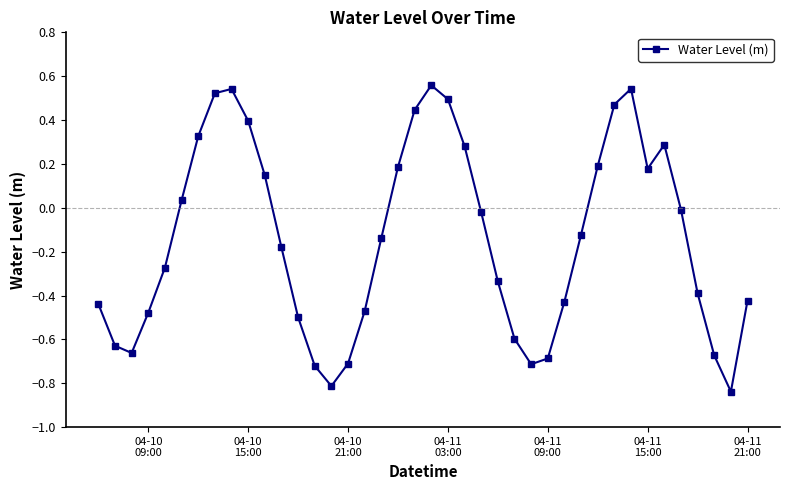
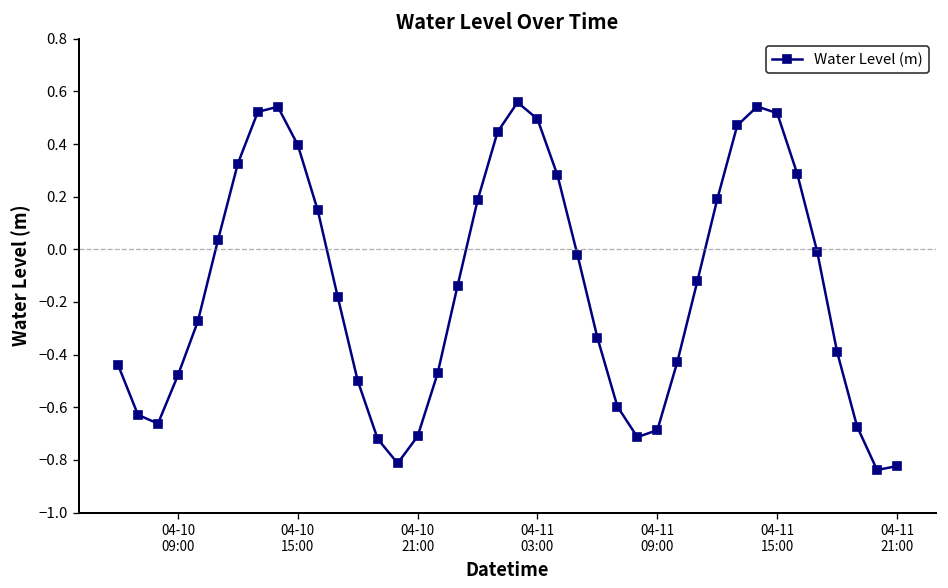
04-11 15:00: 0.18 -> 0.52
04-11 21:00: -0.42 -> -0.82
